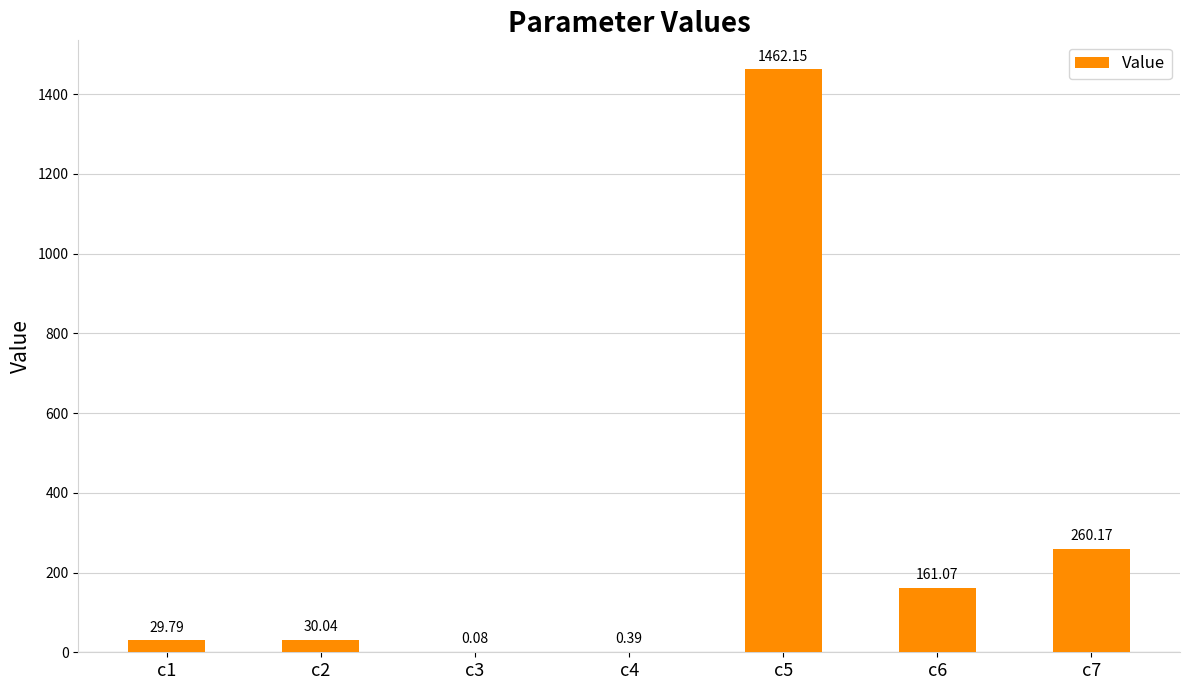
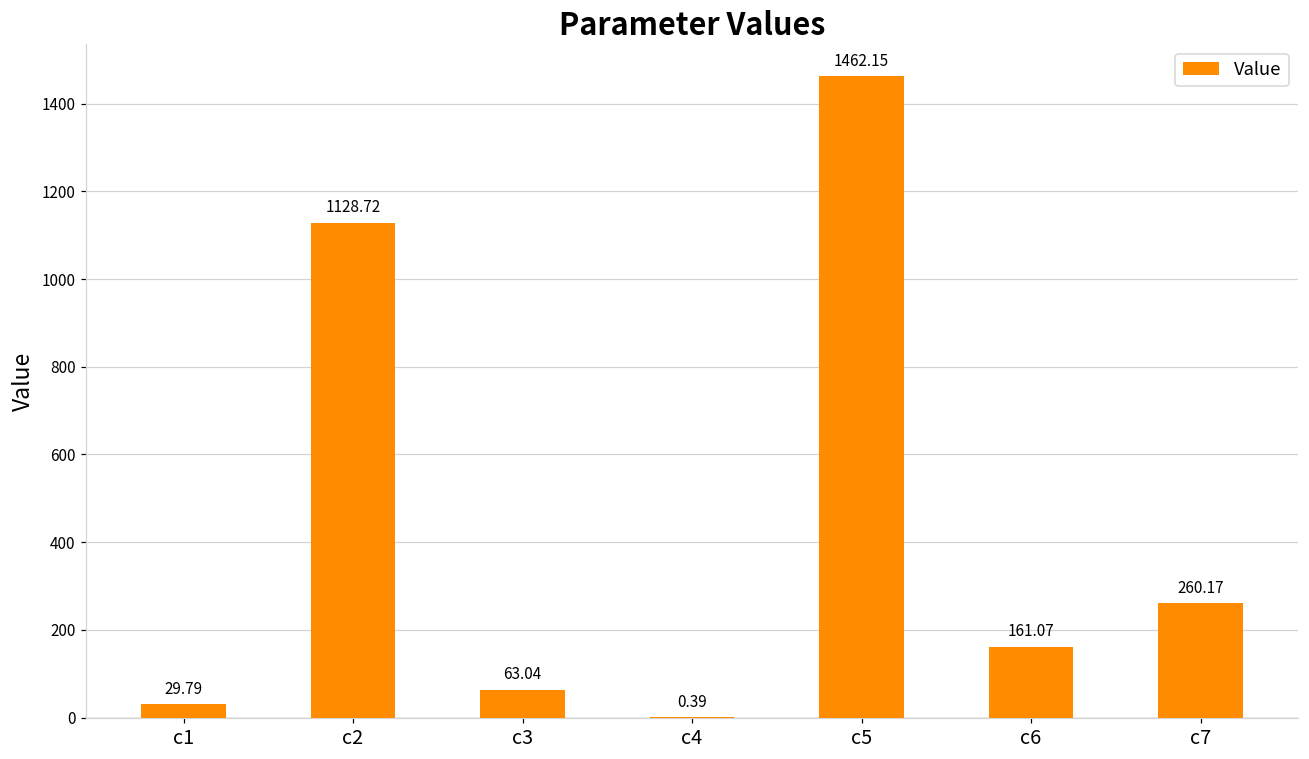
c2: 30.04 -> 1128.72
c3: 0.08 -> 63.04
